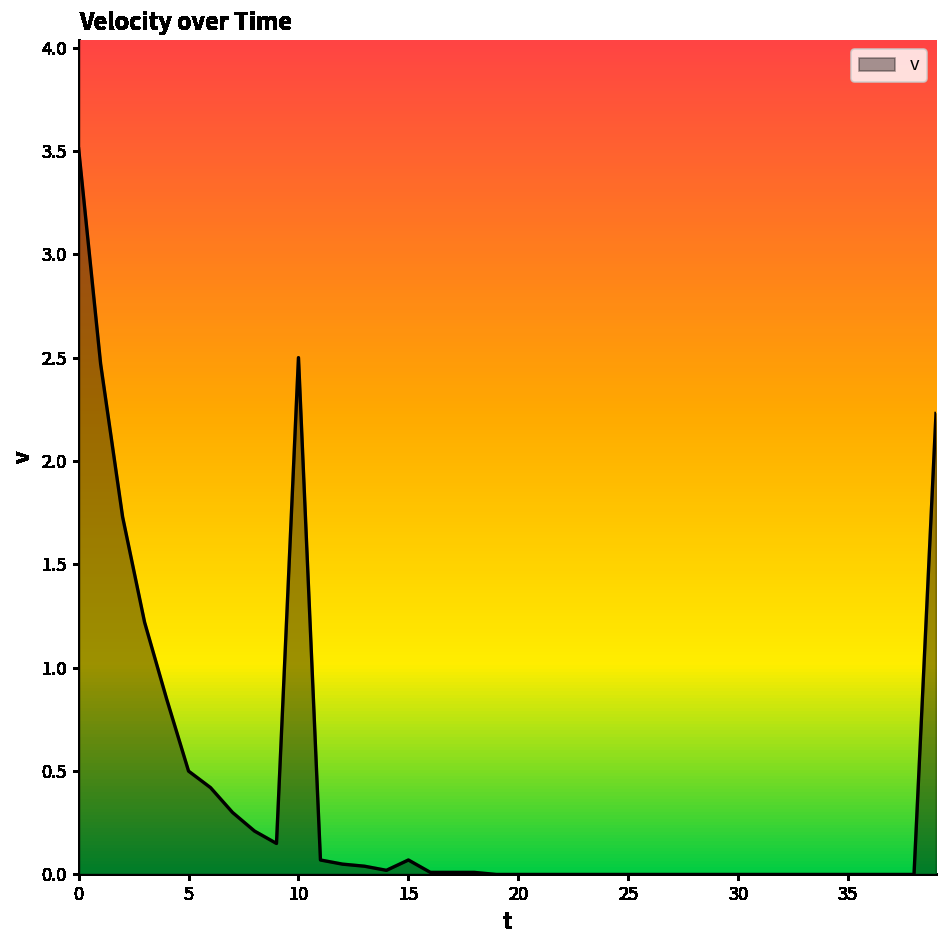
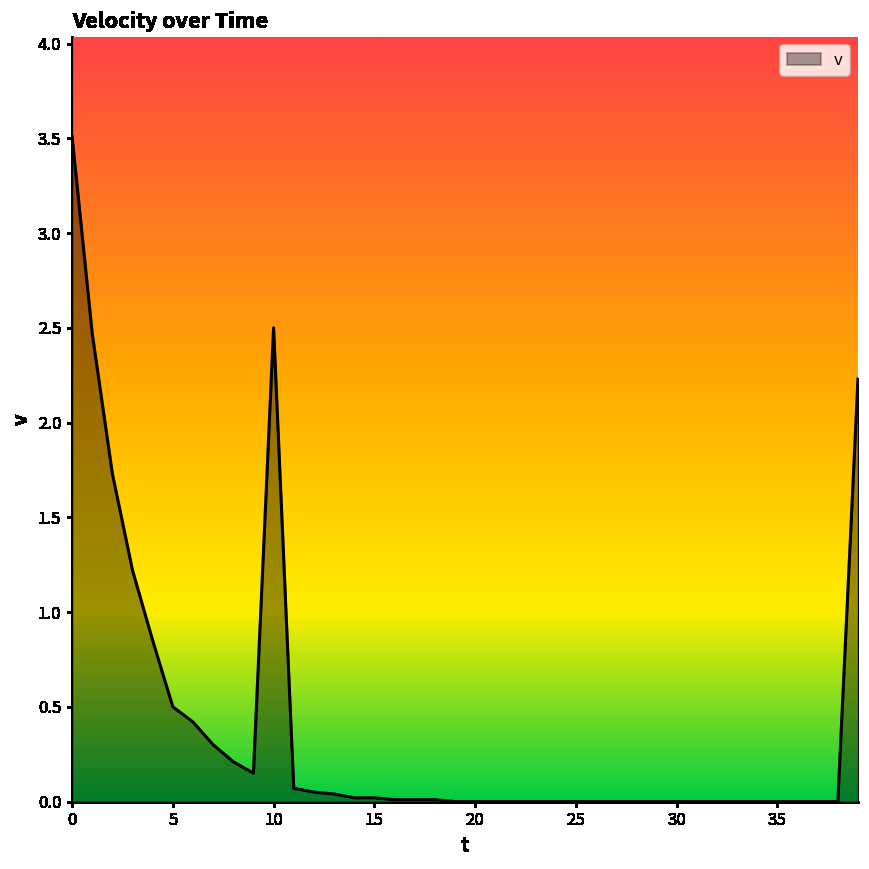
15: 0.07 -> 0.02
